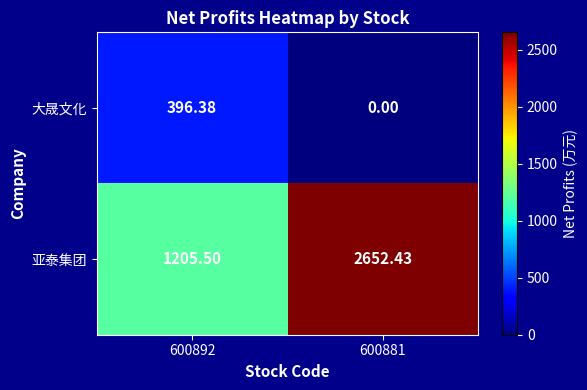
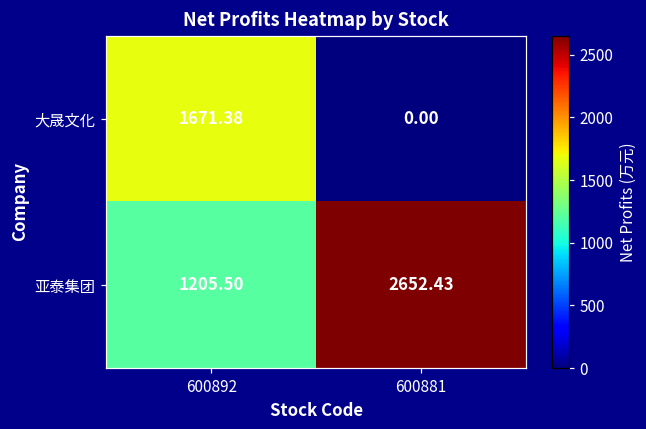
大晟文化, 600892: 396.38 -> 1671.38
